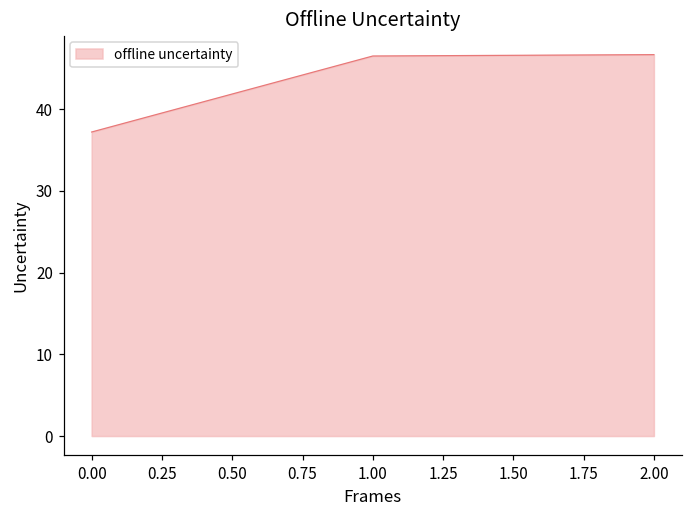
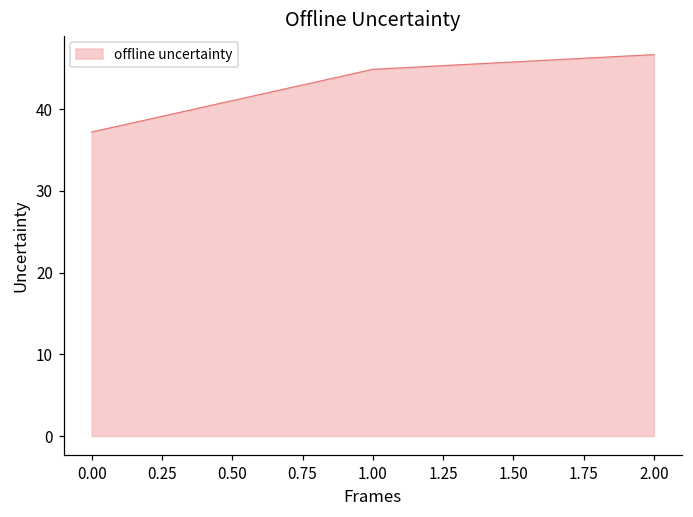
1.00: 46 -> 45
